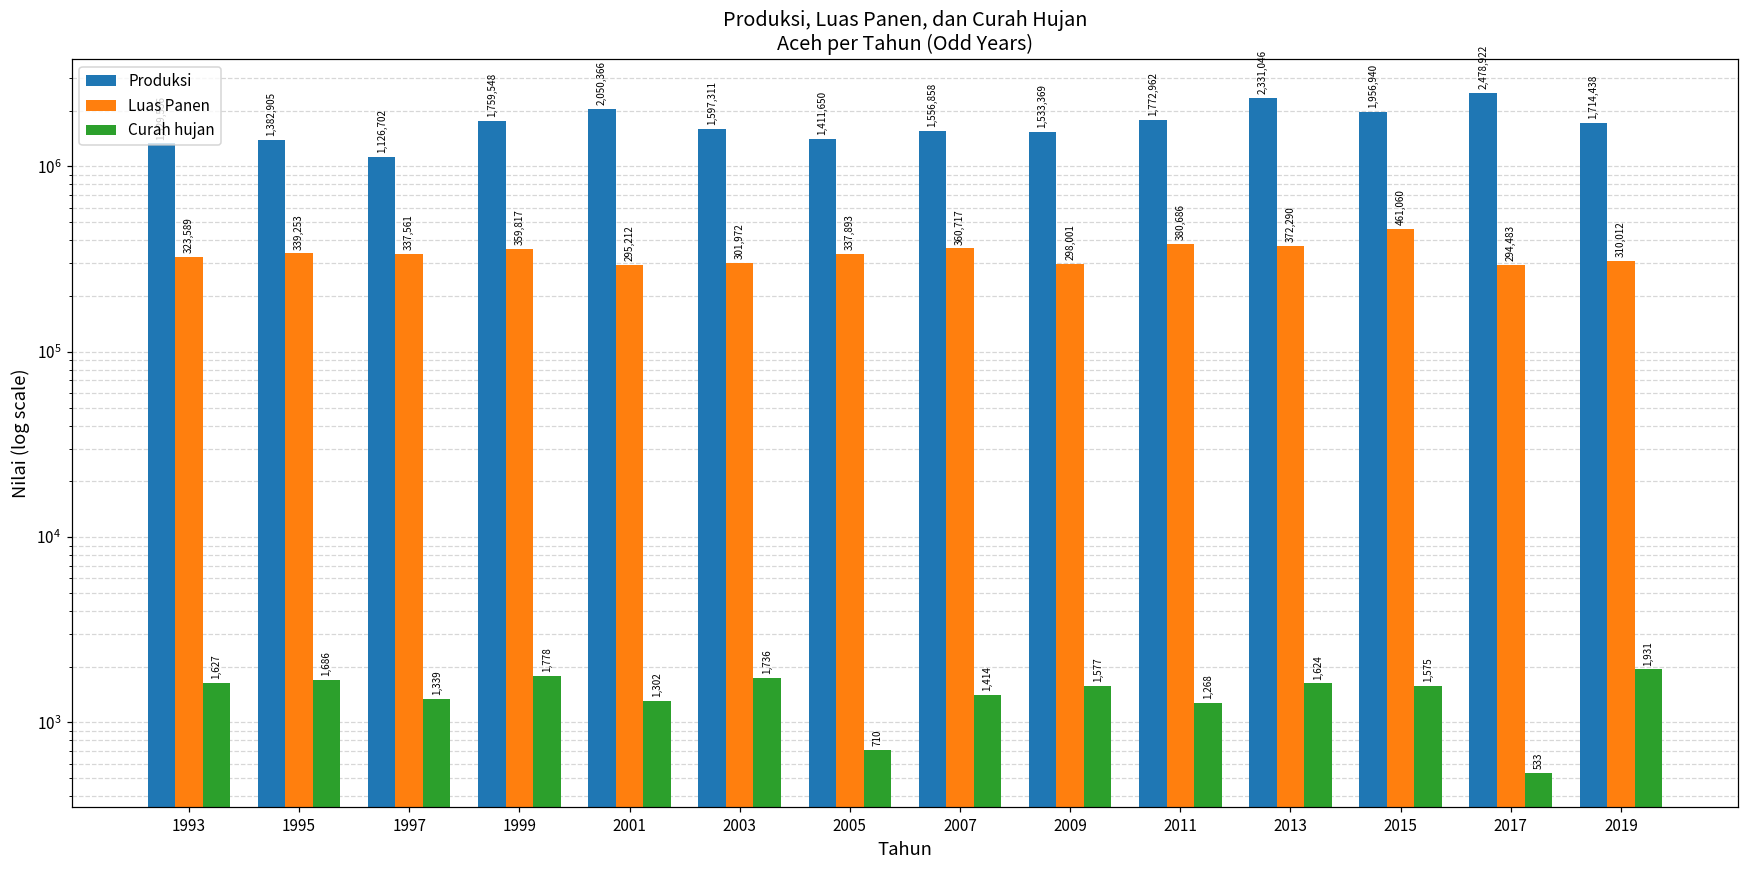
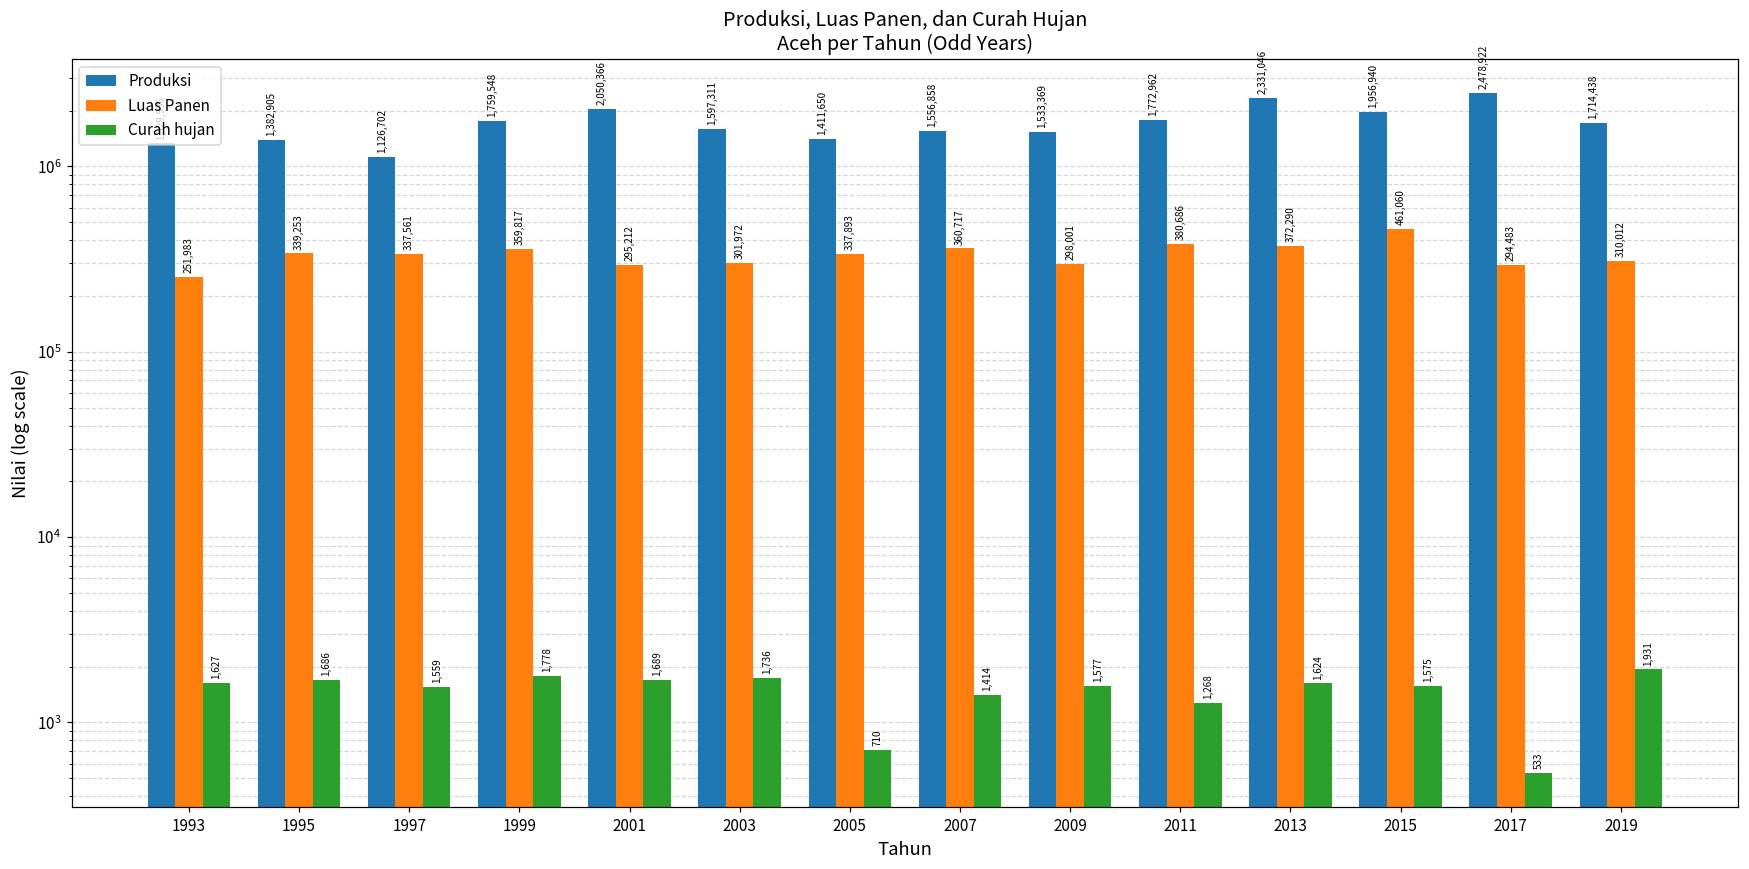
Luas Panen, 1993: 323,589 -> 251,983
Curah hujan, 1997: 1,339 -> 1,559
Curah hujan, 2001: 1,302 -> 1,689
